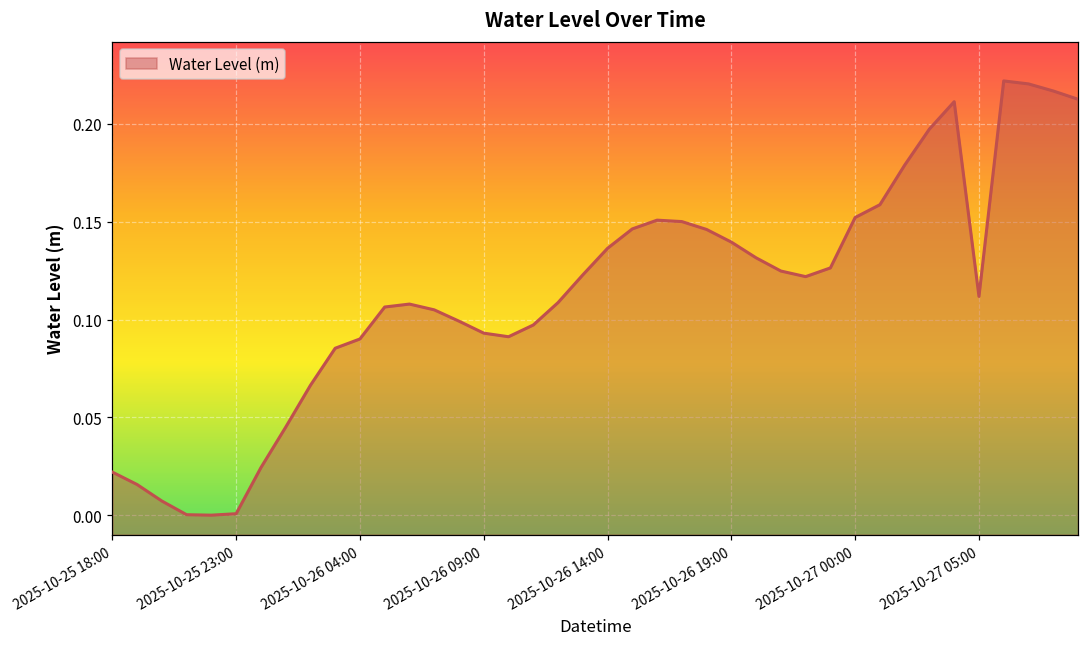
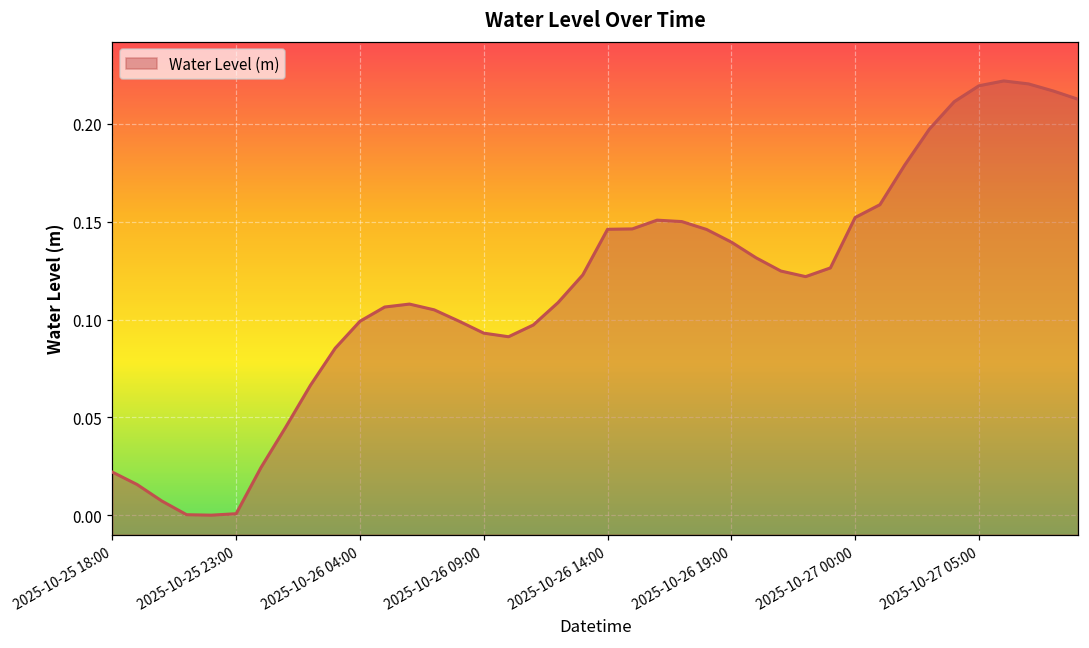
2025-10-26 04:00: 0.090 -> 0.099
2025-10-26 14:00: 0.136 -> 0.146
2025-10-27 05:00: 0.112 -> 0.219
